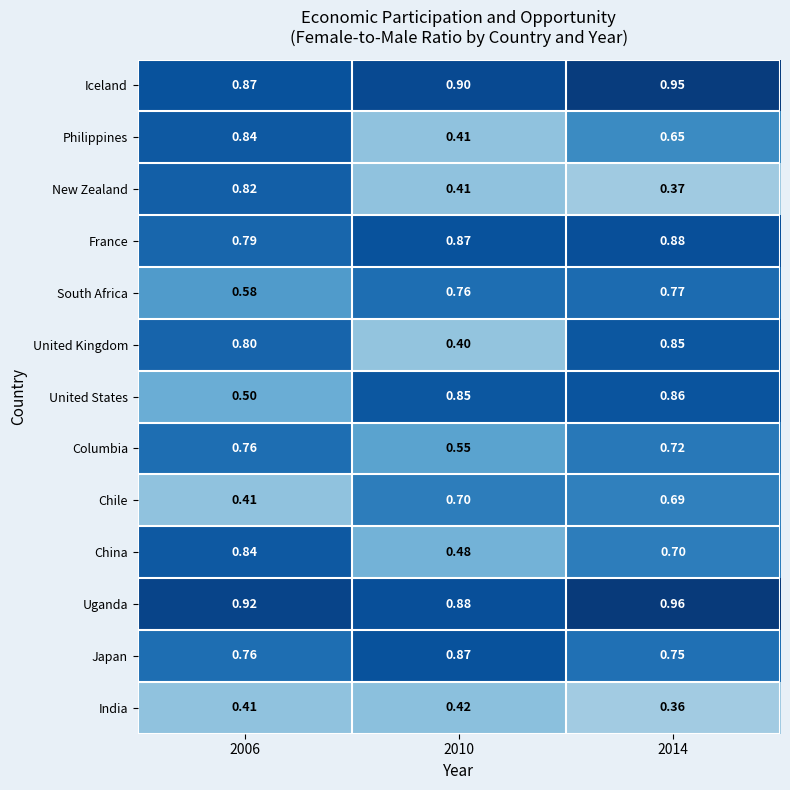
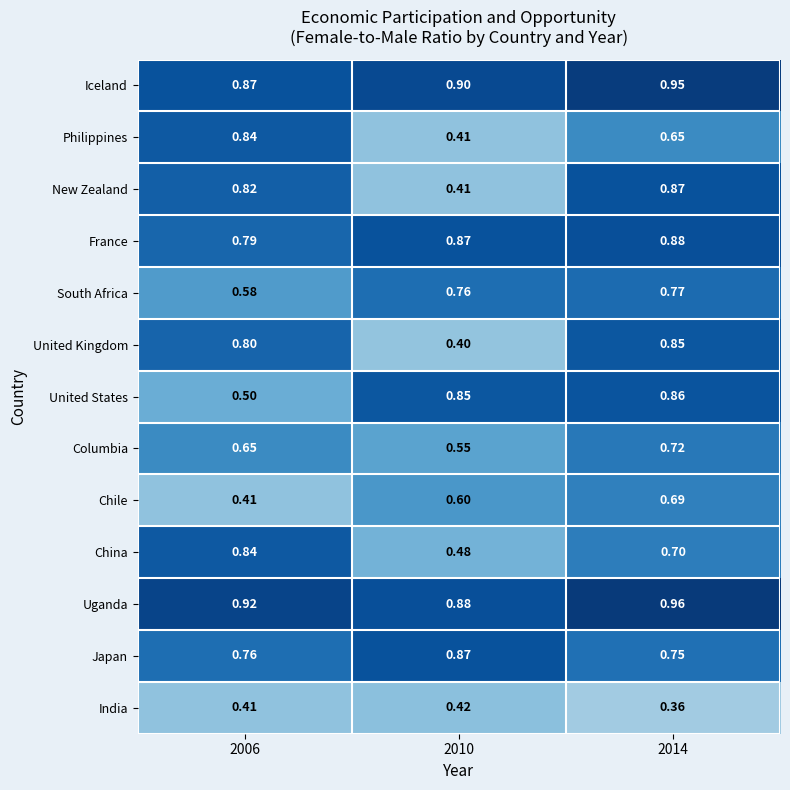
New Zealand, 2014: 0.37 -> 0.87
Columbia, 2006: 0.76 -> 0.65
Chile, 2010: 0.70 -> 0.60
